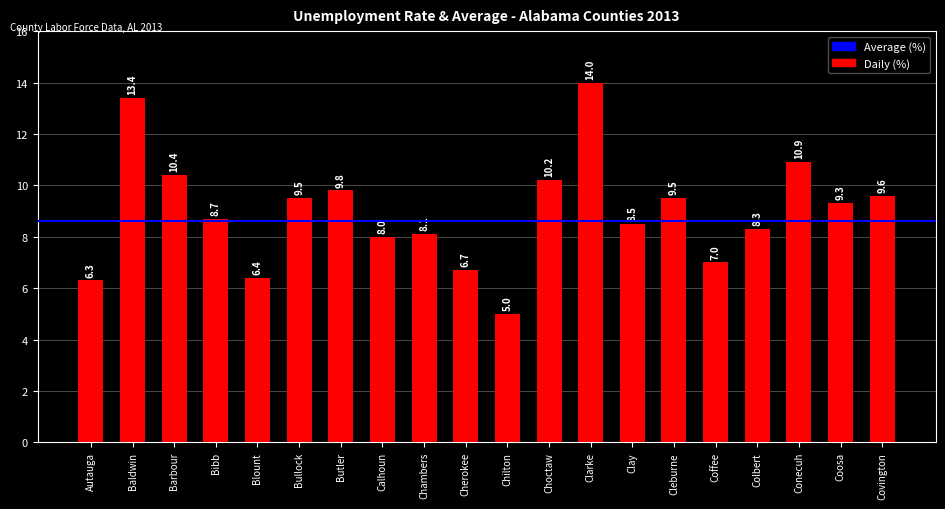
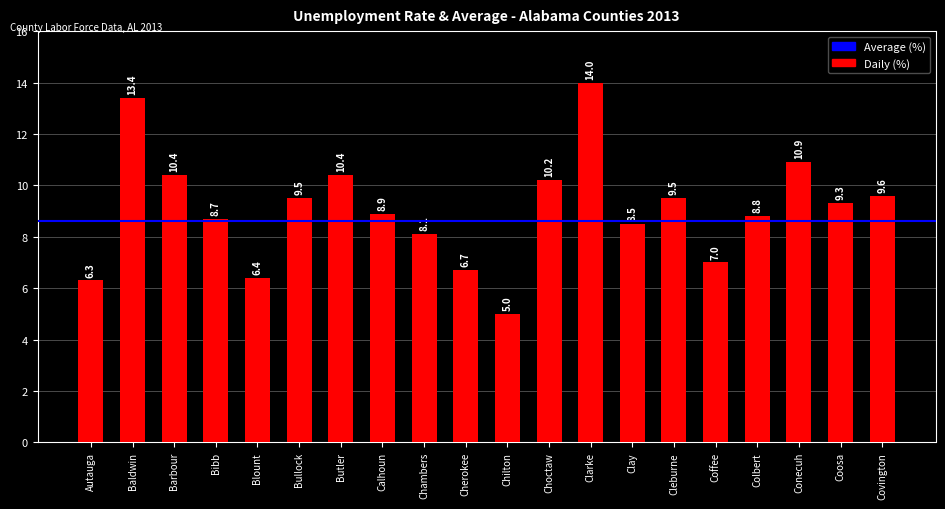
Butler: 9.8 -> 10.4
Calhoun: 8.0 -> 8.9
Colbert: 8.3 -> 8.8
